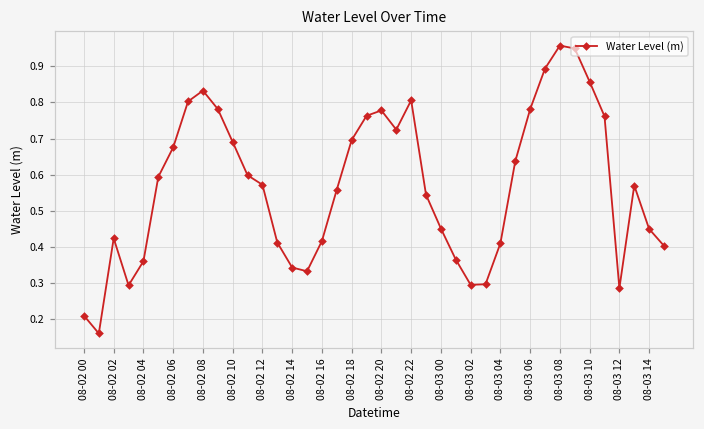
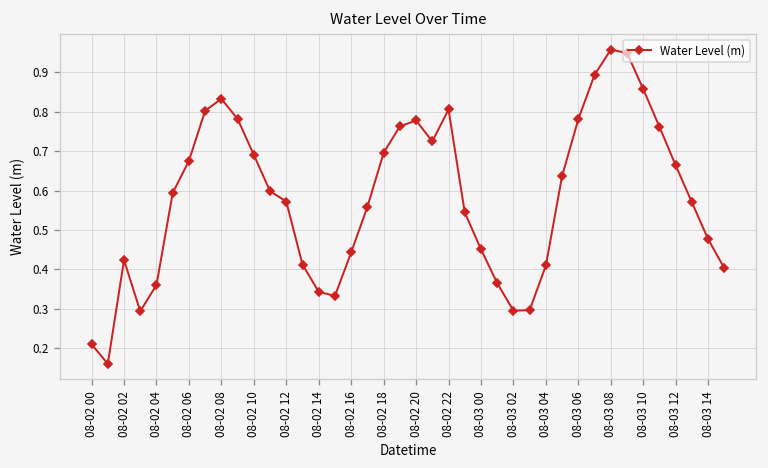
08-02 16: 0.42 -> 0.44
08-03 12: 0.29 -> 0.66
08-03 14: 0.45 -> 0.48
